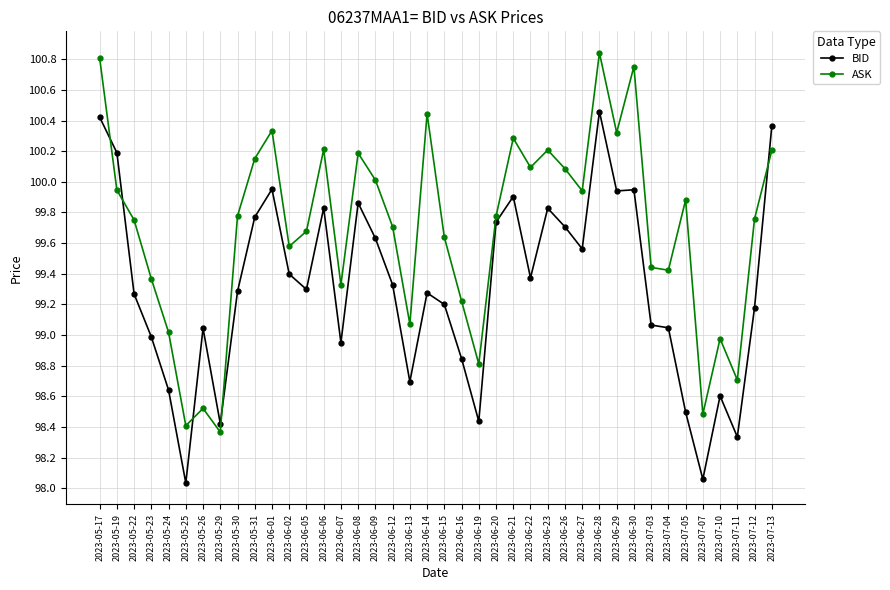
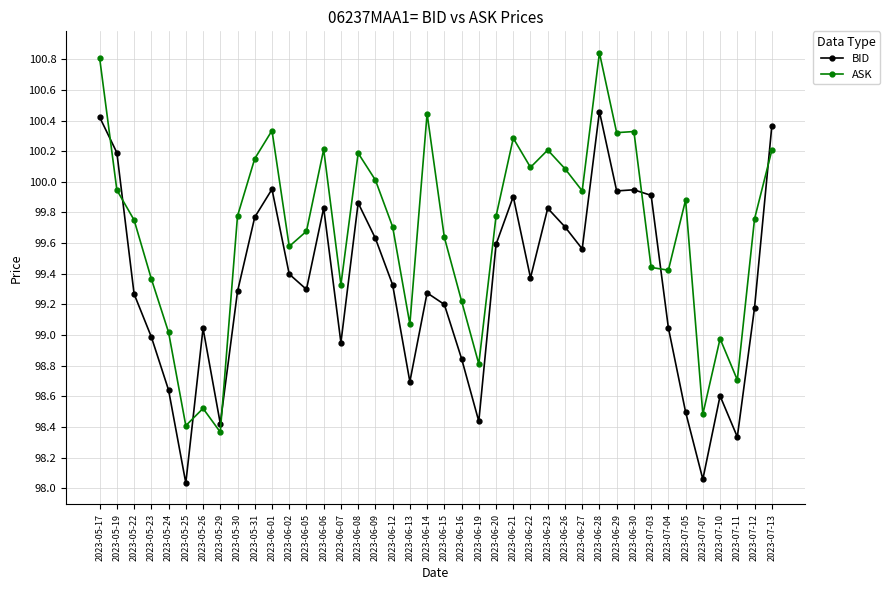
BID, 2023-06-20: 99.74 -> 99.59
ASK, 2023-06-30: 100.75 -> 100.33
BID, 2023-07-03: 99.07 -> 99.91
